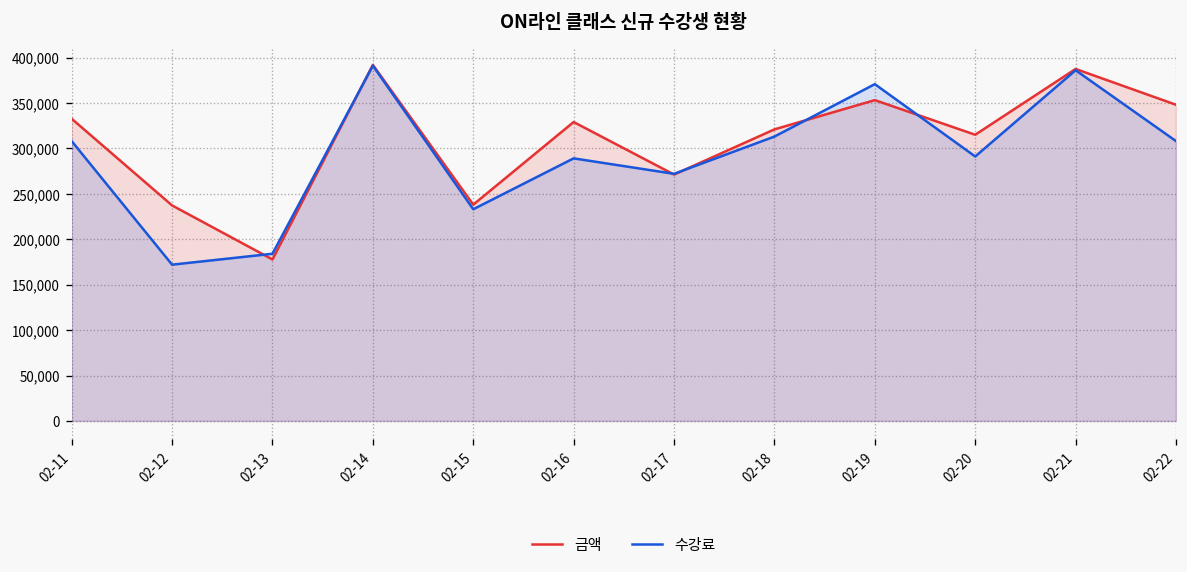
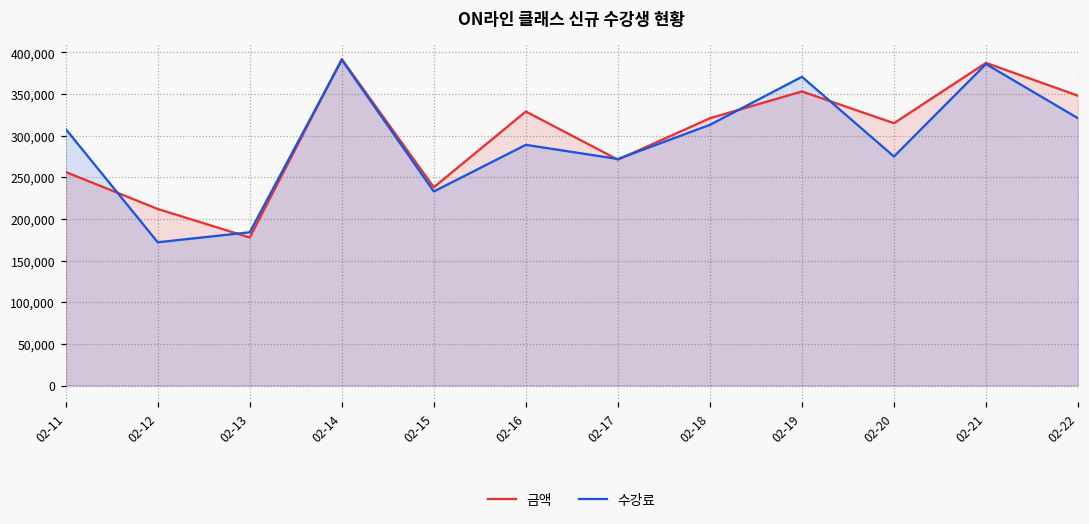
금액, 02-11: 330,000 -> 260,000
금액, 02-12: 240,000 -> 210,000
수강료, 02-20: 290,000 -> 280,000
수강료, 02-22: 310,000 -> 320,000
